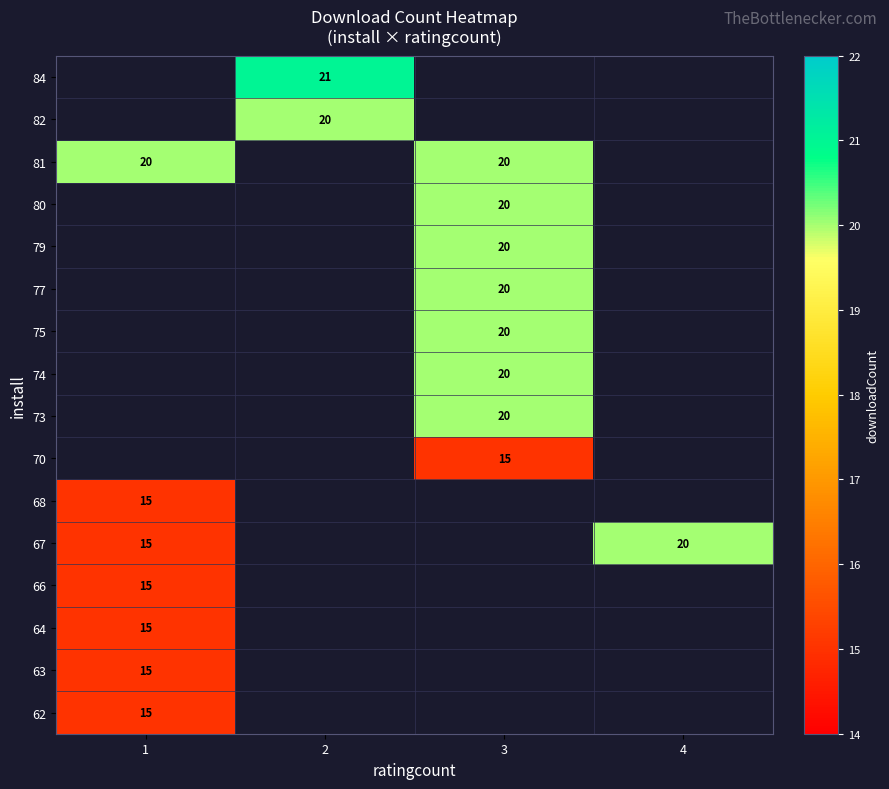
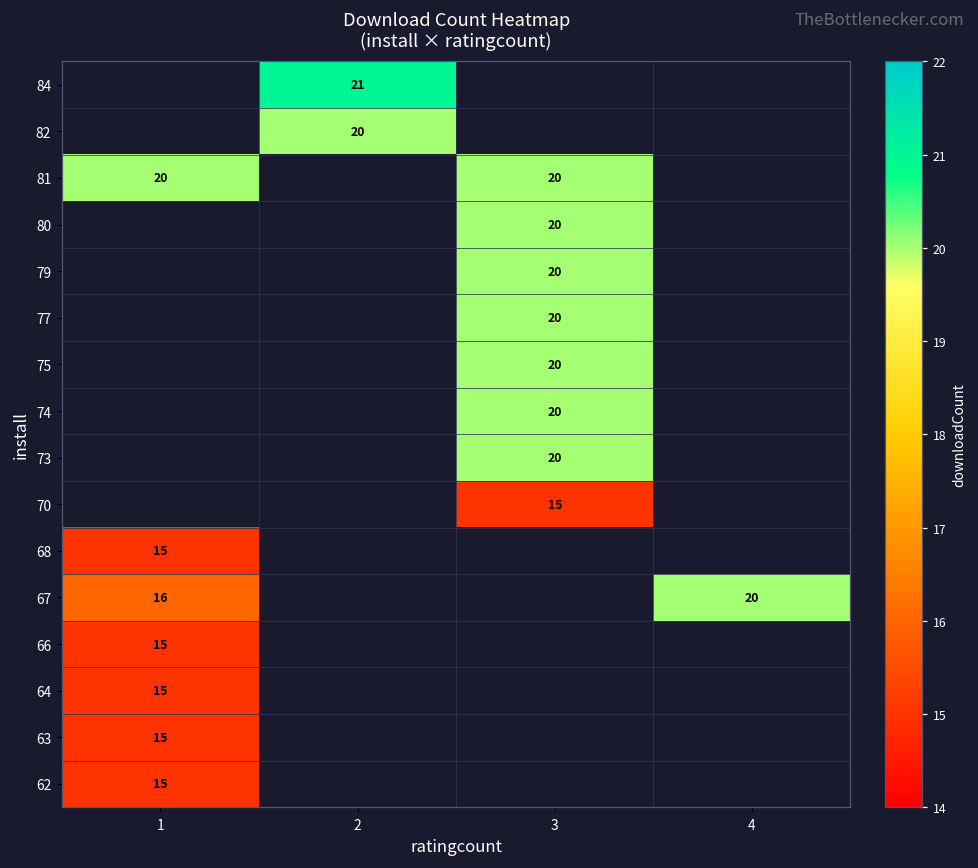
67, 1: 15 -> 16
